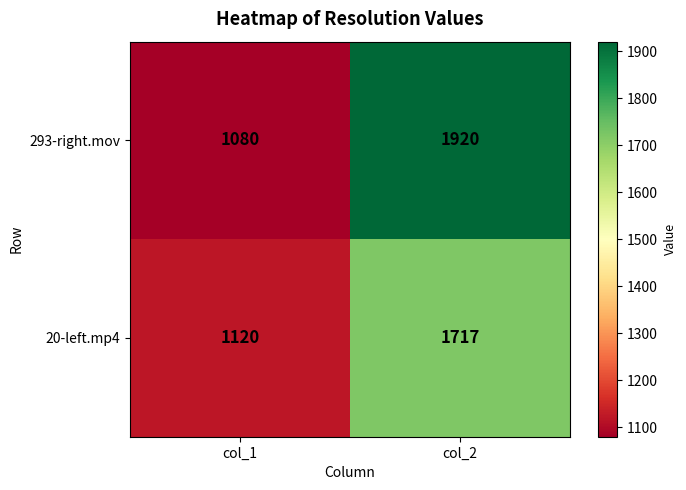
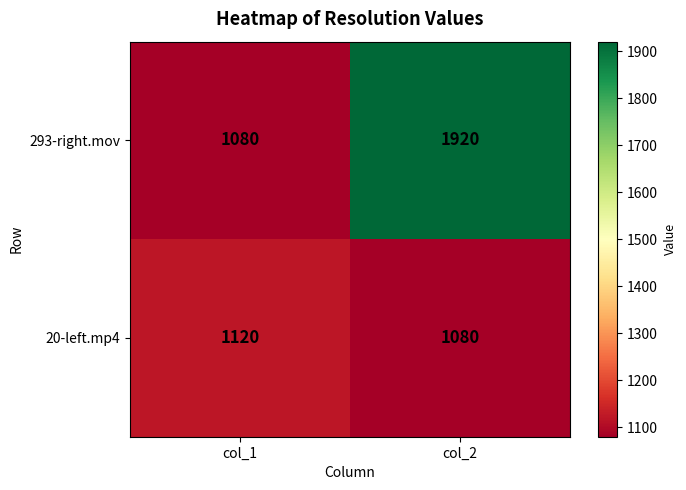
20-left.mp4, col_2: 1717 -> 1080
